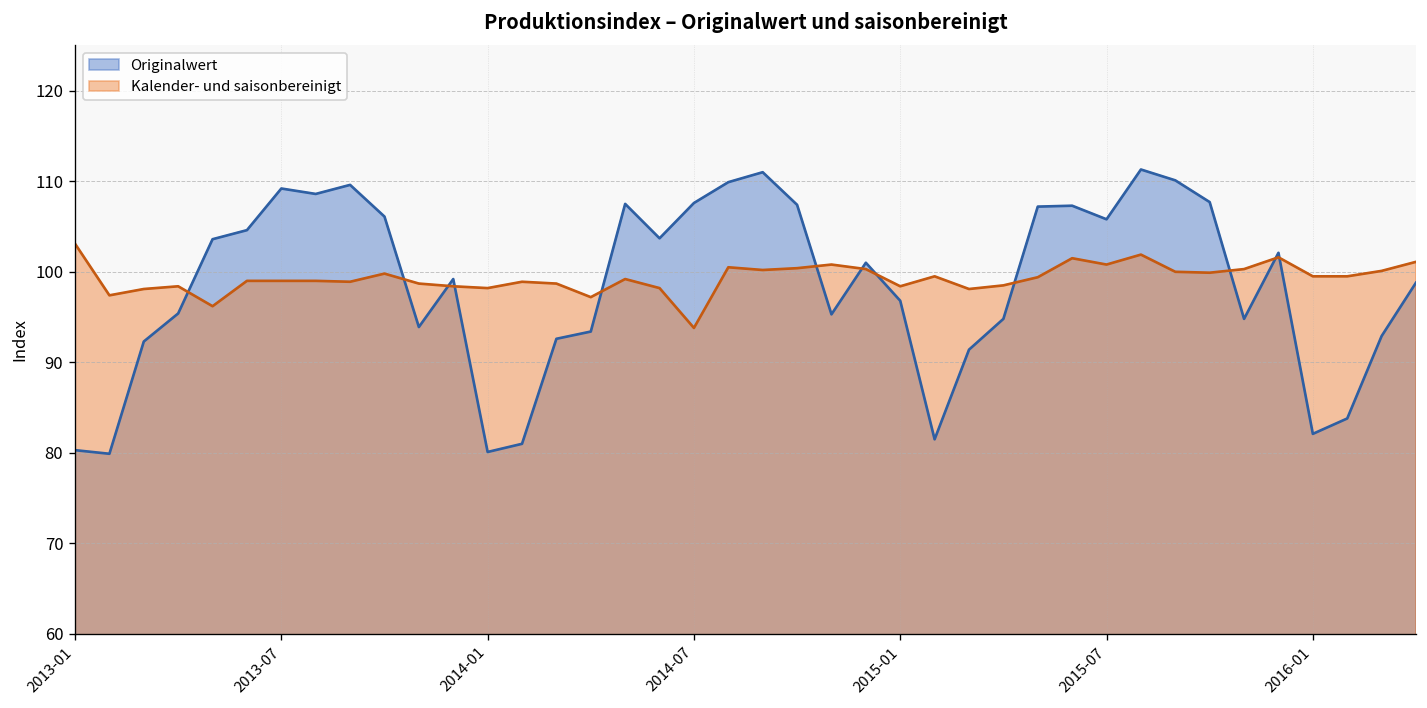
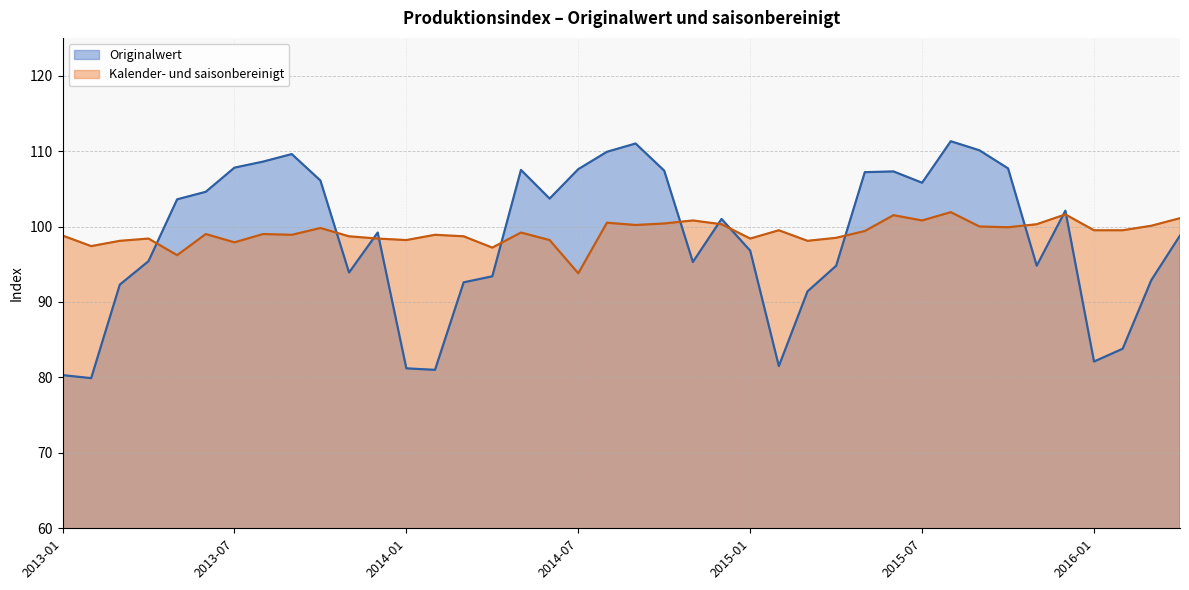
Kalender- und saisonbereinigt, 2013-01: 103 -> 99
Originalwert, 2013-07: 109 -> 108
Kalender- und saisonbereinigt, 2013-07: 99 -> 98
Originalwert, 2014-01: 80 -> 81
